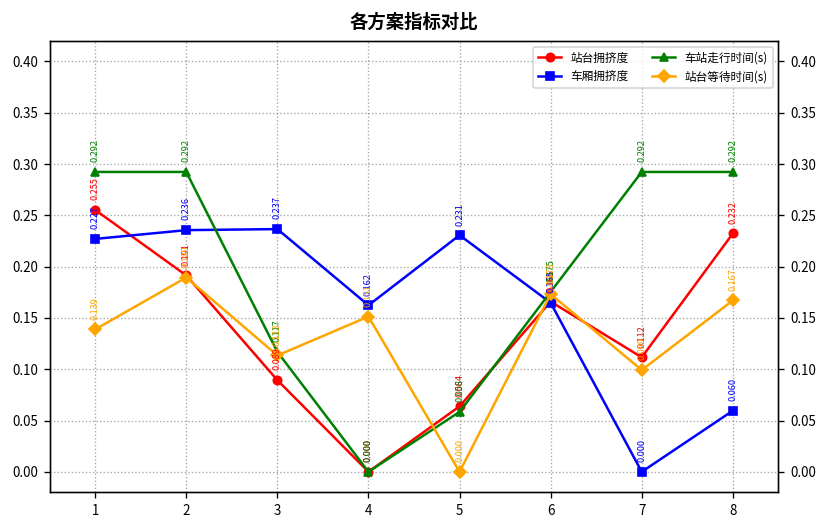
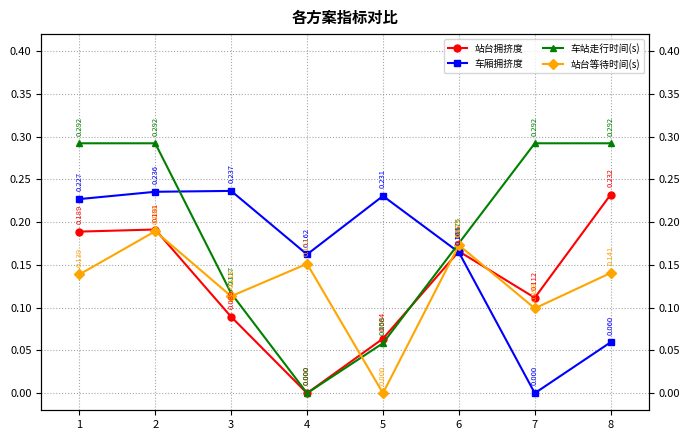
站台拥挤度, 1: 0.255 -> 0.189
站台等待时间(s), 8: 0.167 -> 0.141
